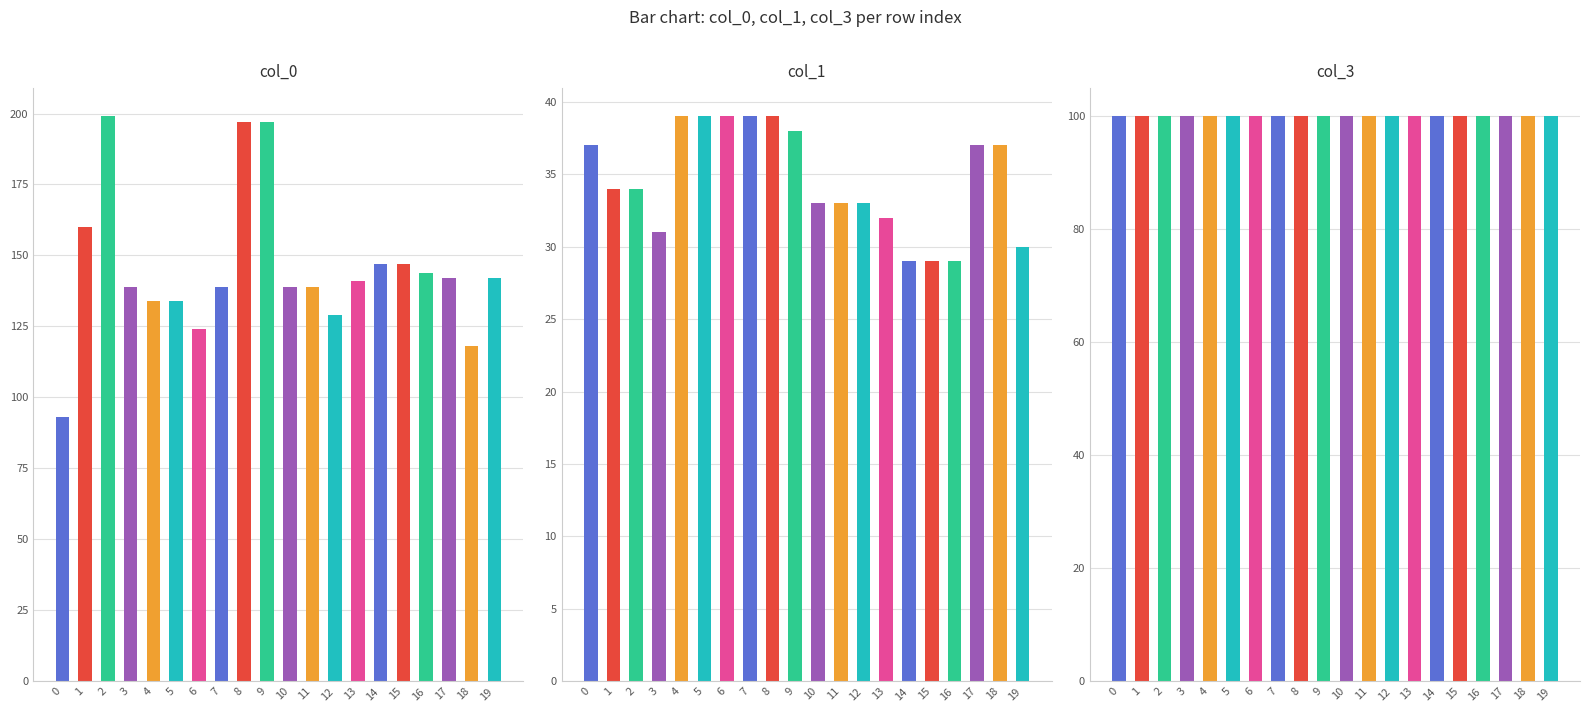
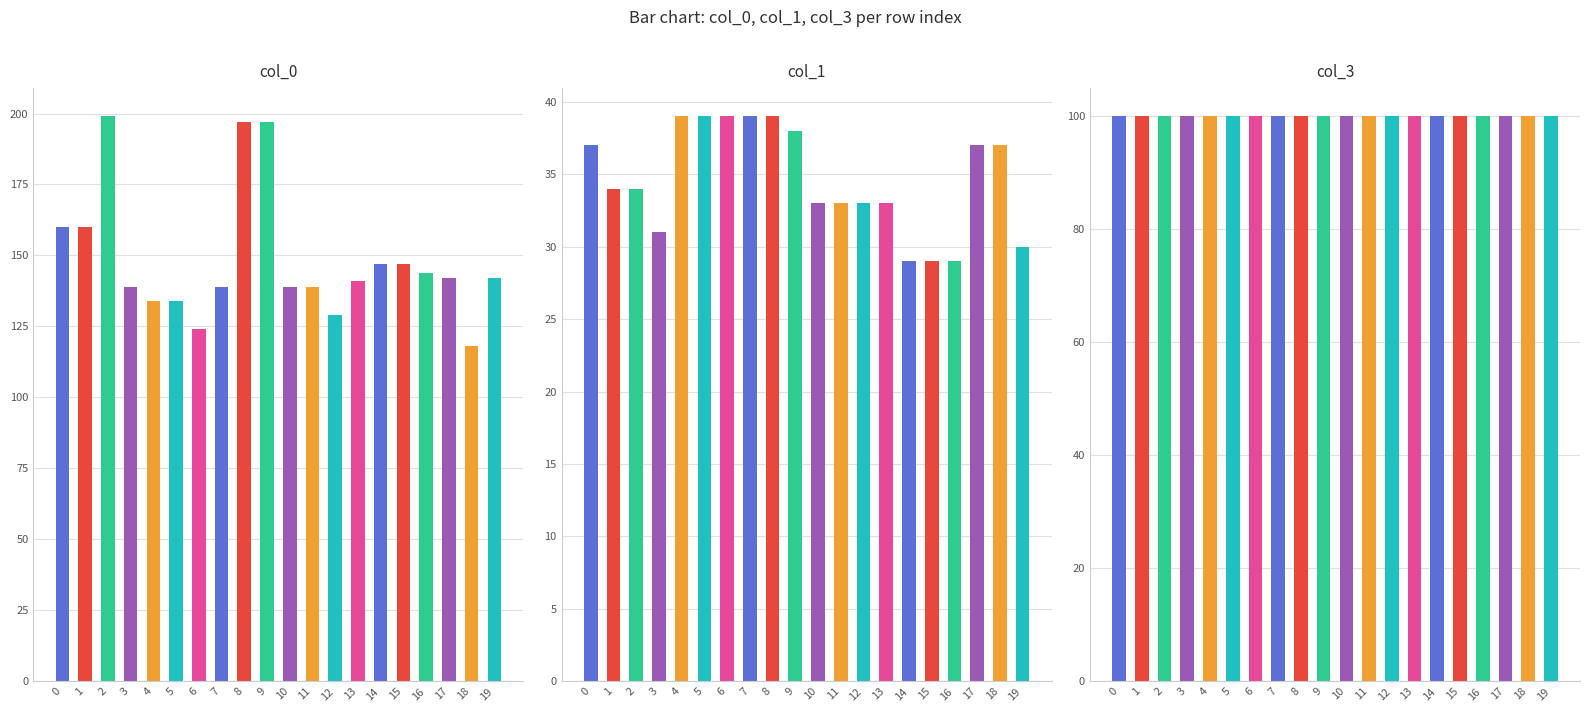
col_0, 0: 93 -> 160
col_1, 13: 32 -> 33
